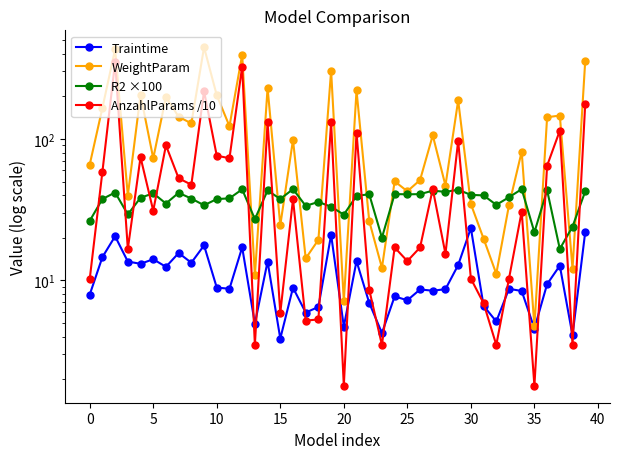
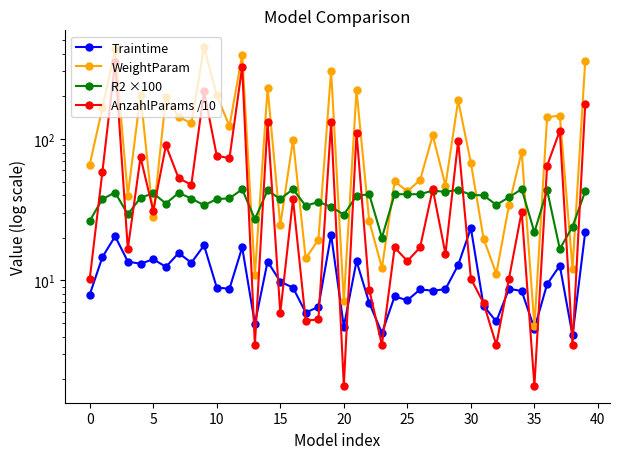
WeightParam, 5: 70 -> 28
Traintime, 15: 3.9 -> 10
WeightParam, 30: 35 -> 70
